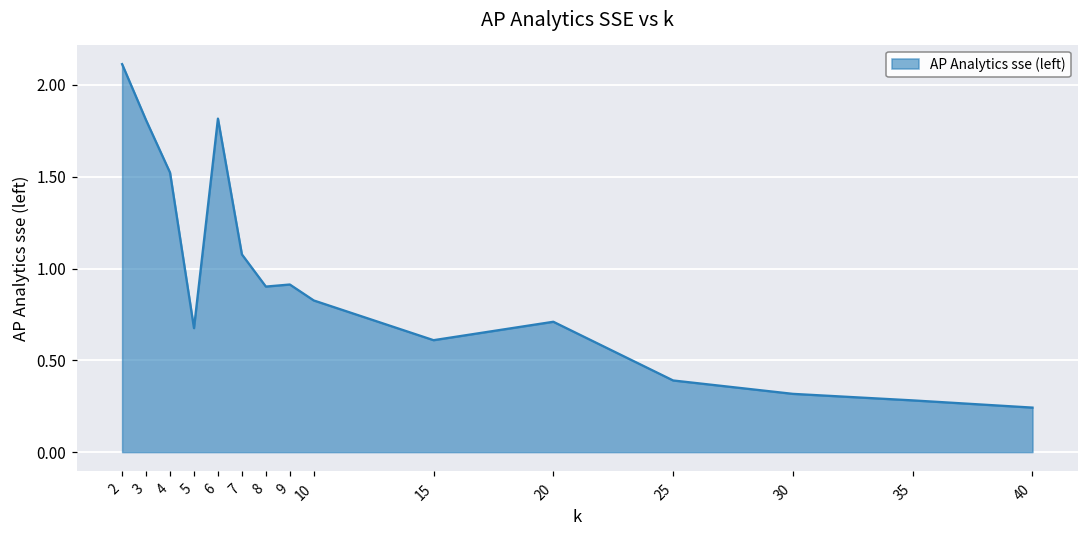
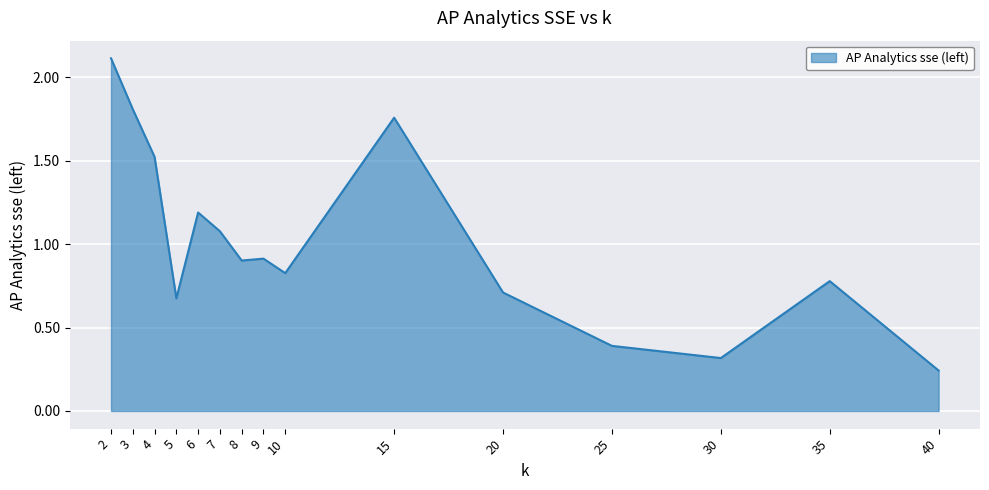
6: 1.82 -> 1.19
15: 0.61 -> 1.76
35: 0.28 -> 0.78
